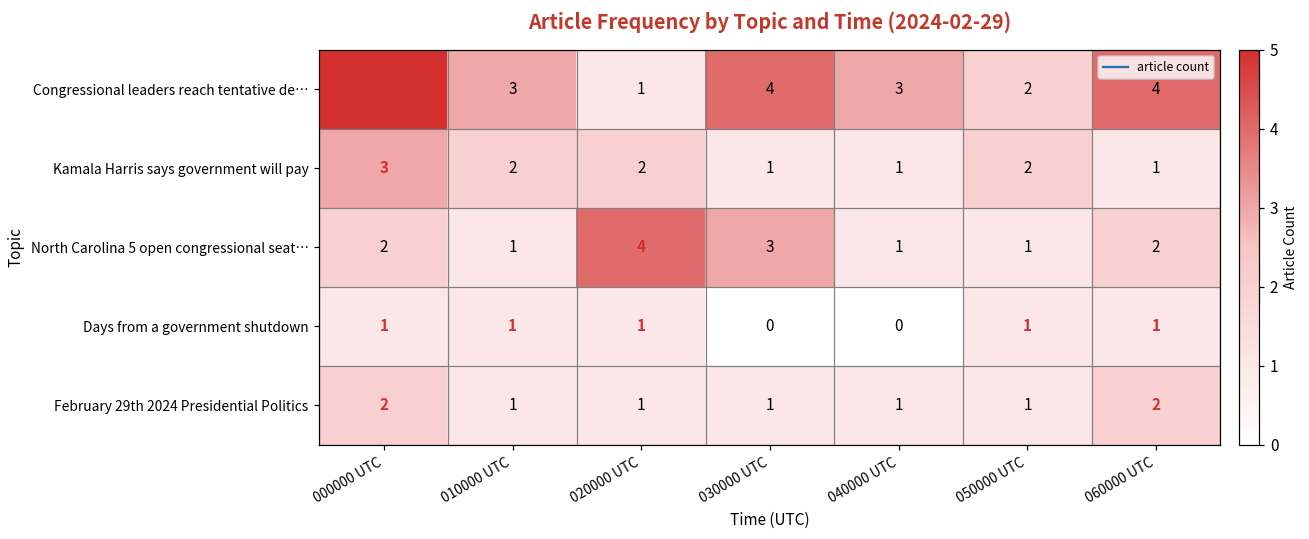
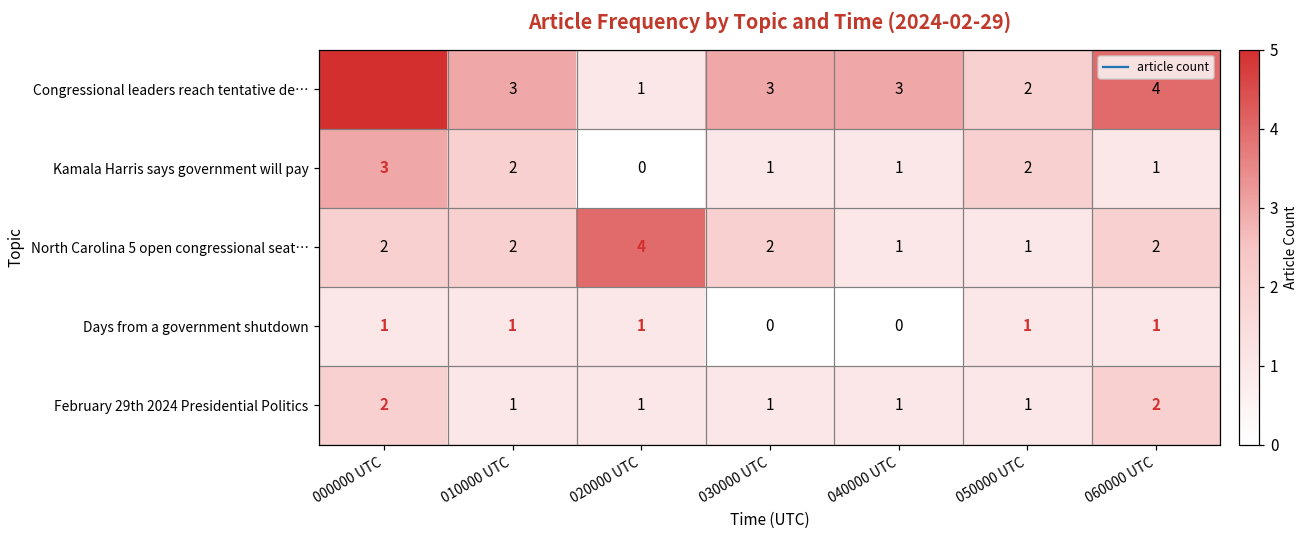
Congressional leaders reach tentative de…, 030000 UTC: 4 -> 3
Kamala Harris says government will pay, 020000 UTC: 2 -> 0
North Carolina 5 open congressional seat…, 010000 UTC: 1 -> 2
North Carolina 5 open congressional seat…, 030000 UTC: 3 -> 2
